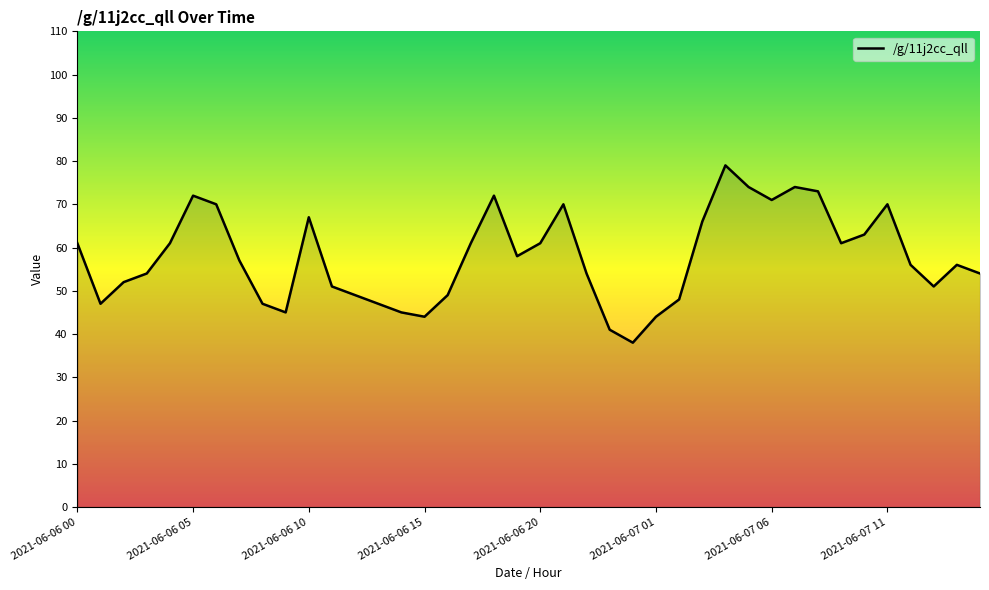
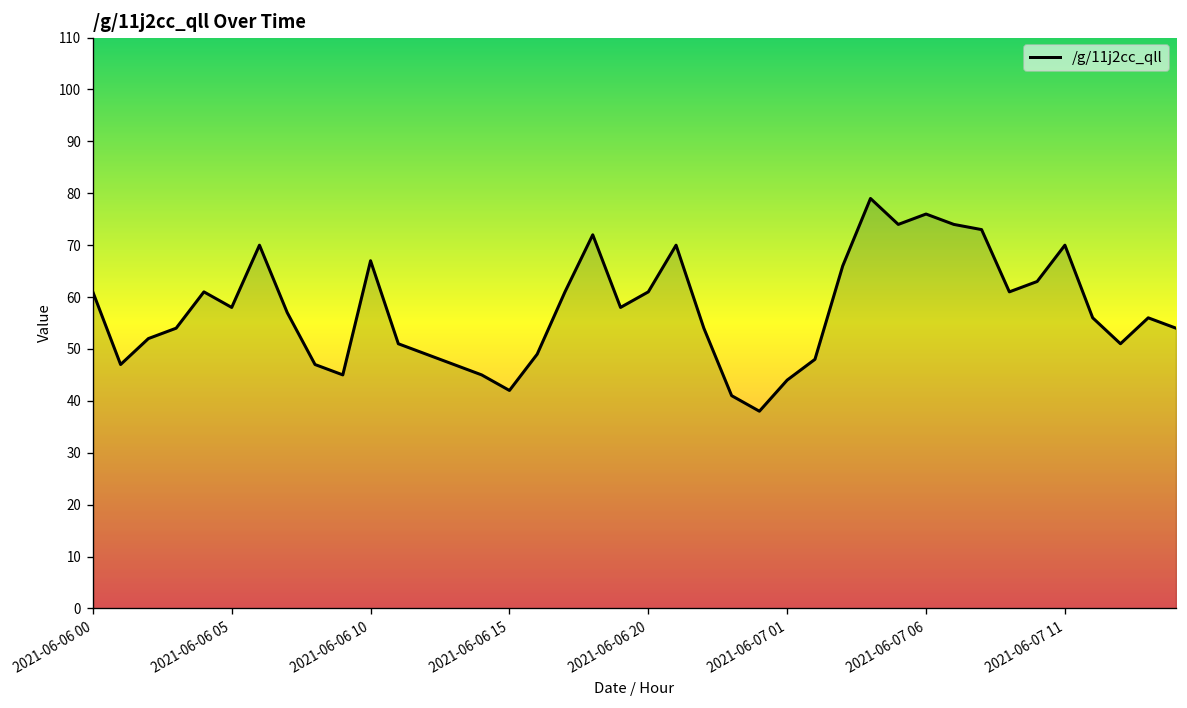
2021-06-06 05: 72 -> 58
2021-06-06 15: 44 -> 42
2021-06-07 06: 71 -> 76
